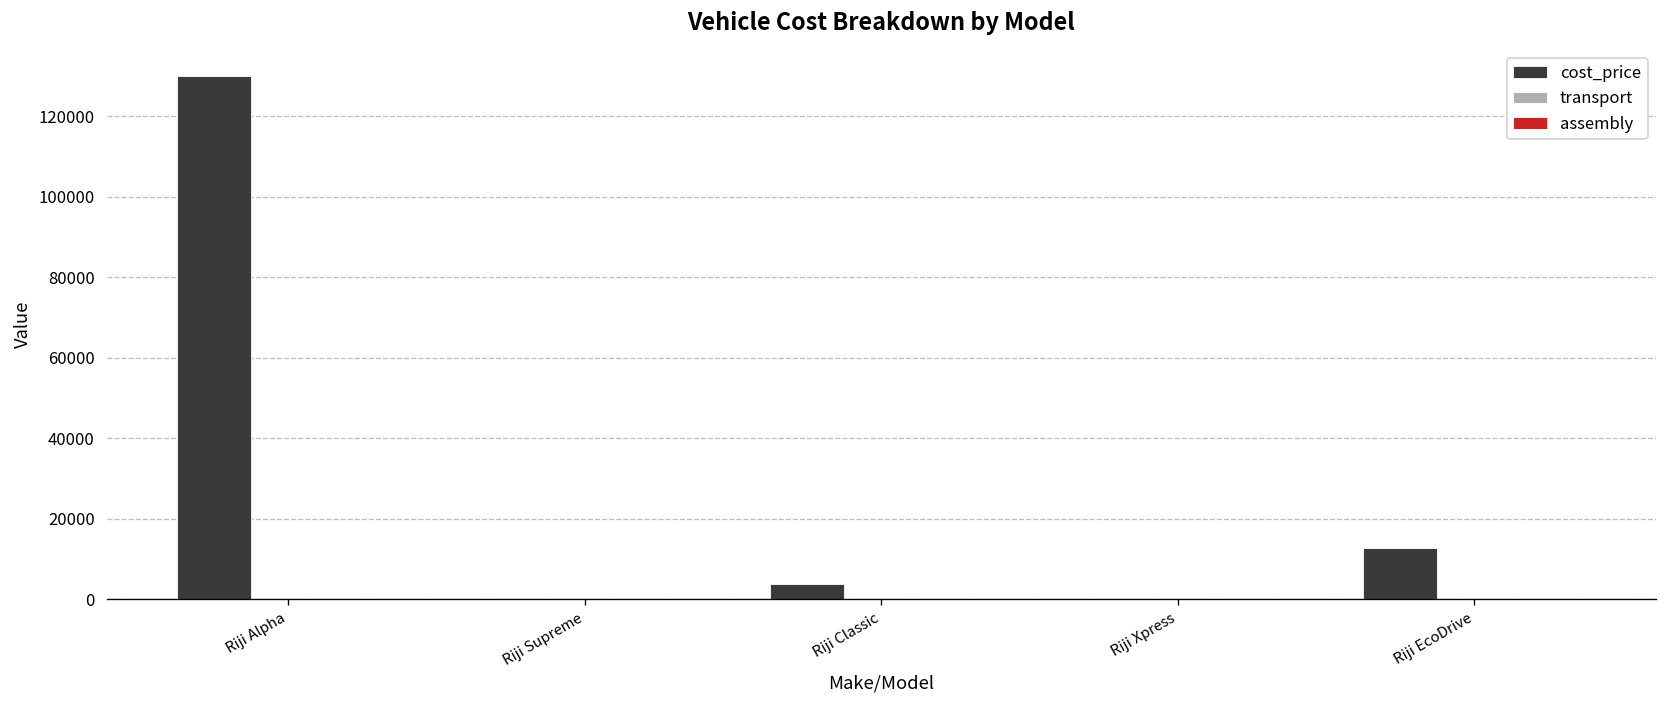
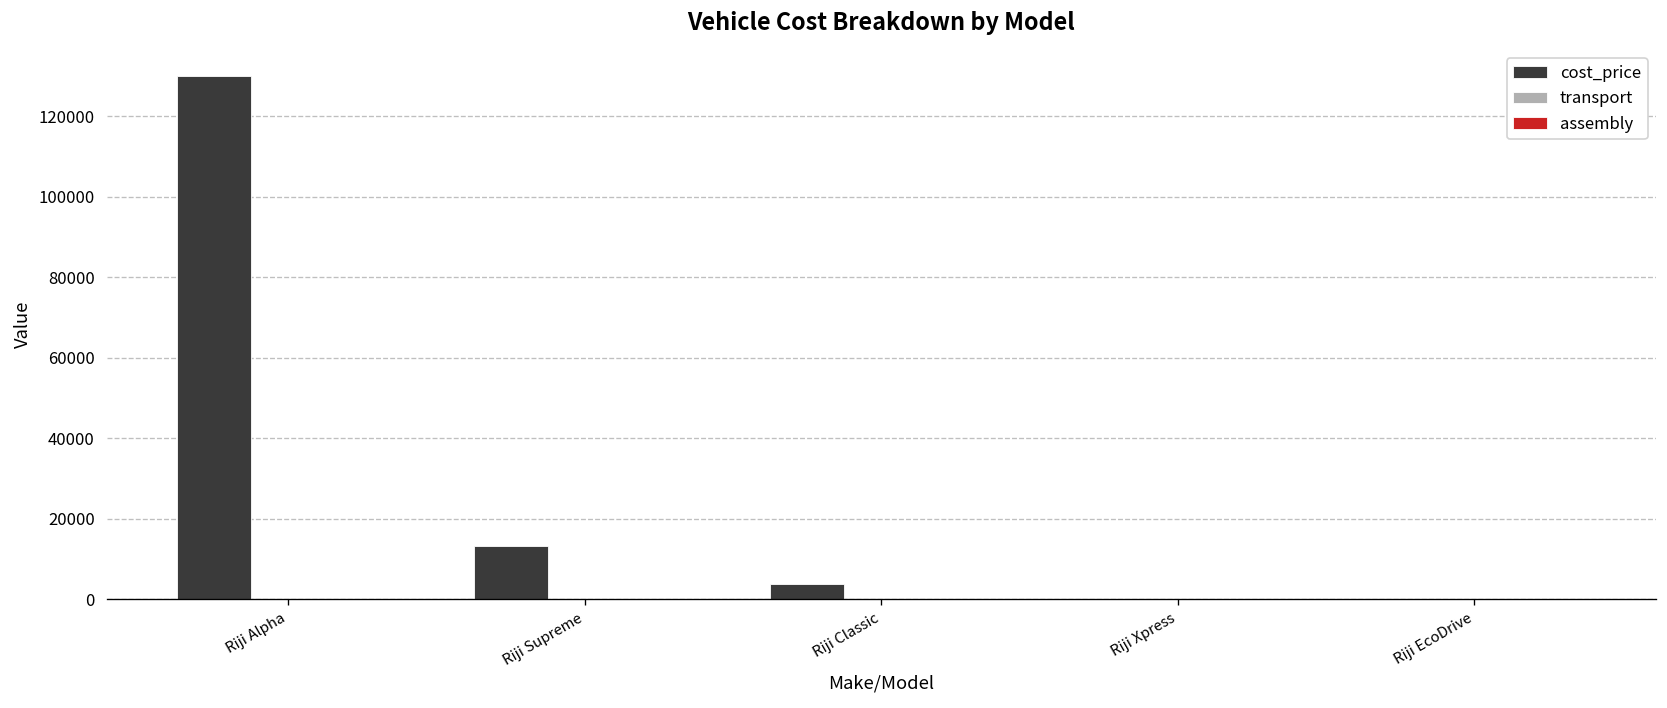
cost_price, Riji Supreme: 0 -> 13000
cost_price, Riji EcoDrive: 13000 -> 0
